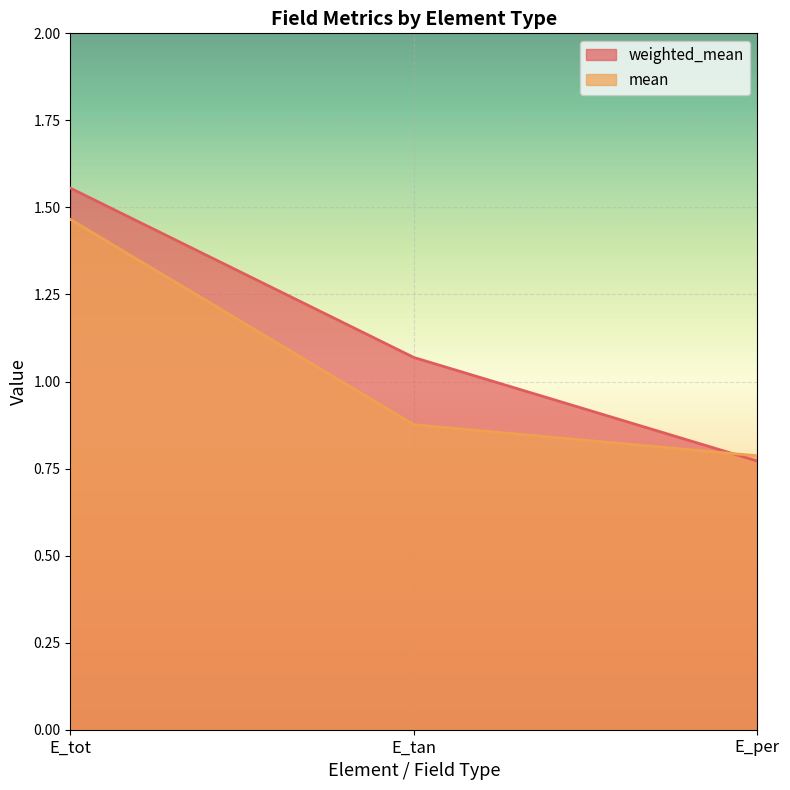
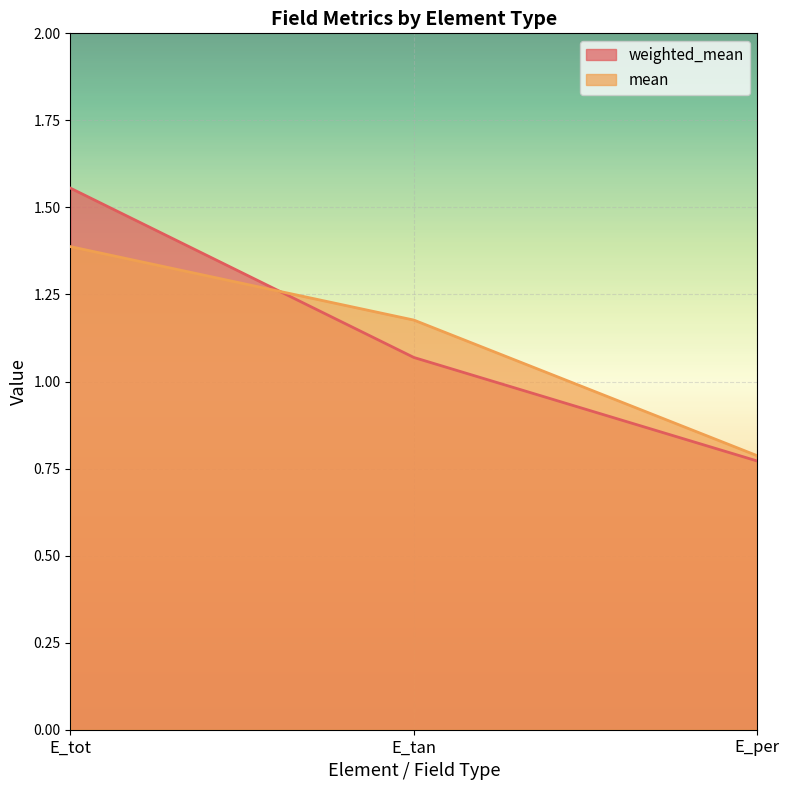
mean, E_tot: 1.47 -> 1.39
mean, E_tan: 0.88 -> 1.18
